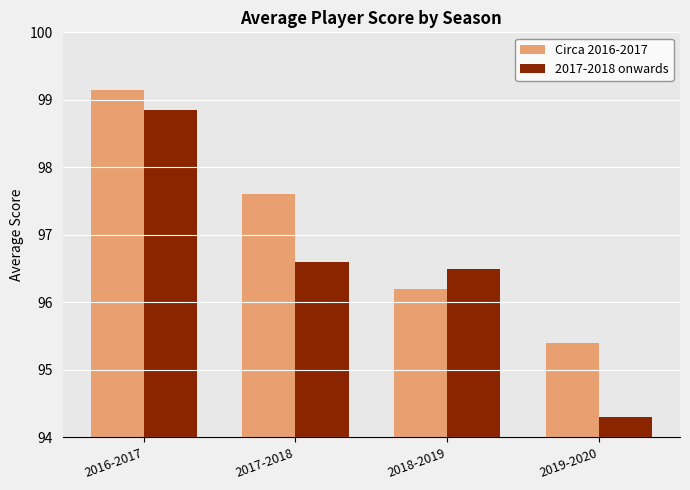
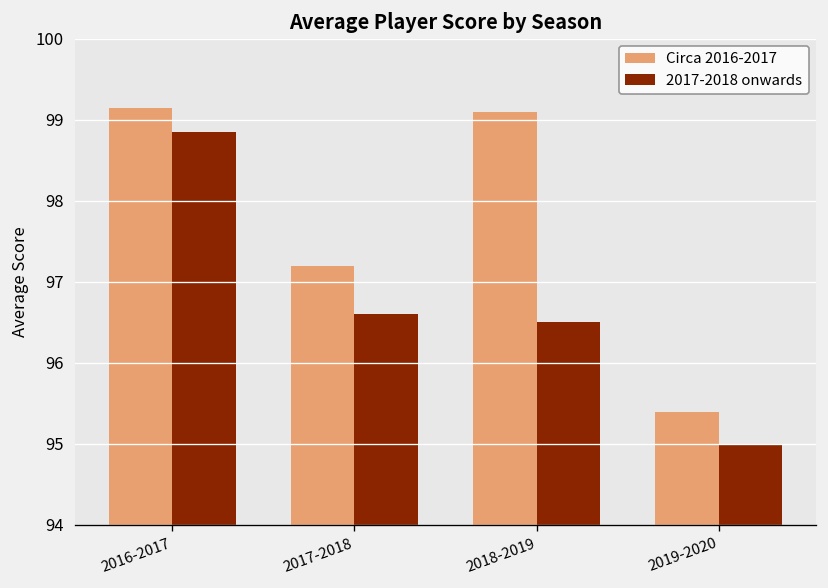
Circa 2016-2017, 2017-2018: 97.6 -> 97.2
Circa 2016-2017, 2018-2019: 96.2 -> 99.1
2017-2018 onwards, 2019-2020: 94.3 -> 95.0
